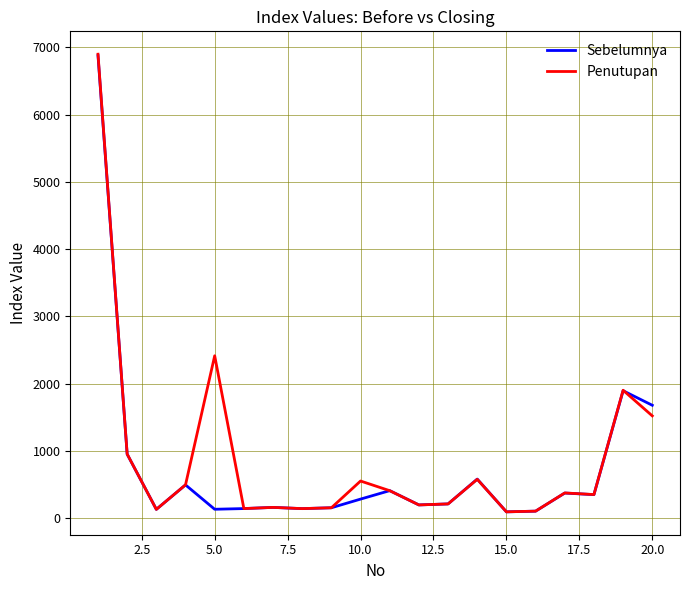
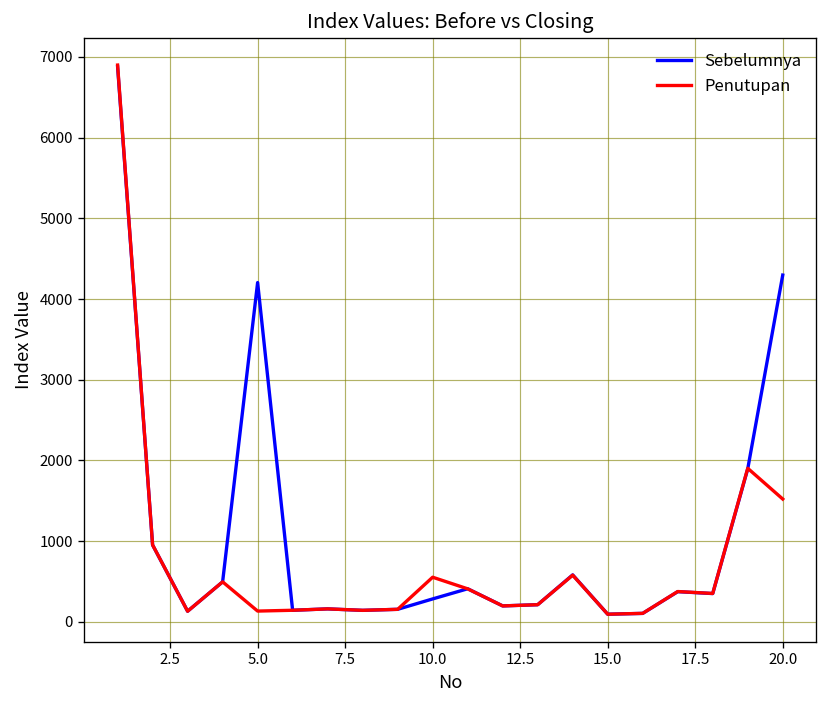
Sebelumnya, 5.0: 100 -> 4200
Penutupan, 5.0: 2400 -> 100
Sebelumnya, 20.0: 1700 -> 4300
